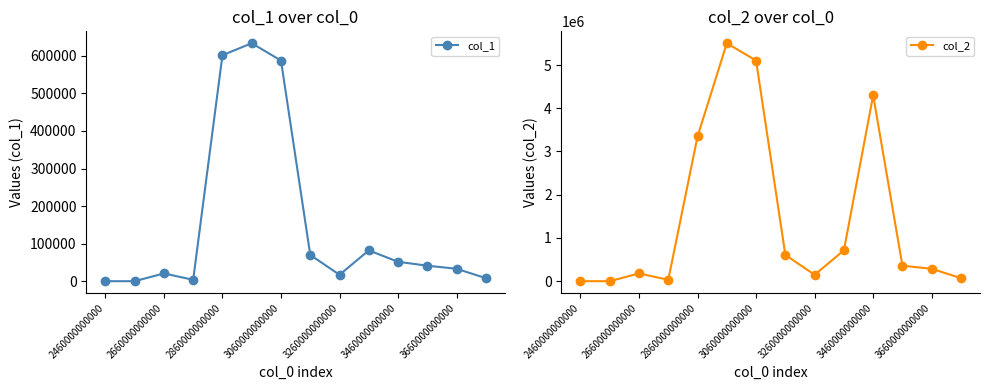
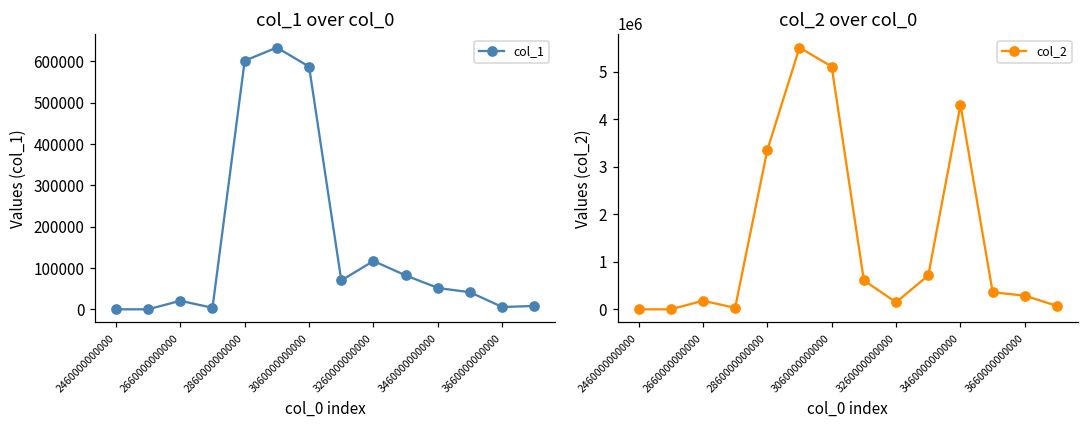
col_1 over col_0, 3260000000000: 20000 -> 120000
col_1 over col_0, 3660000000000: 30000 -> 10000
